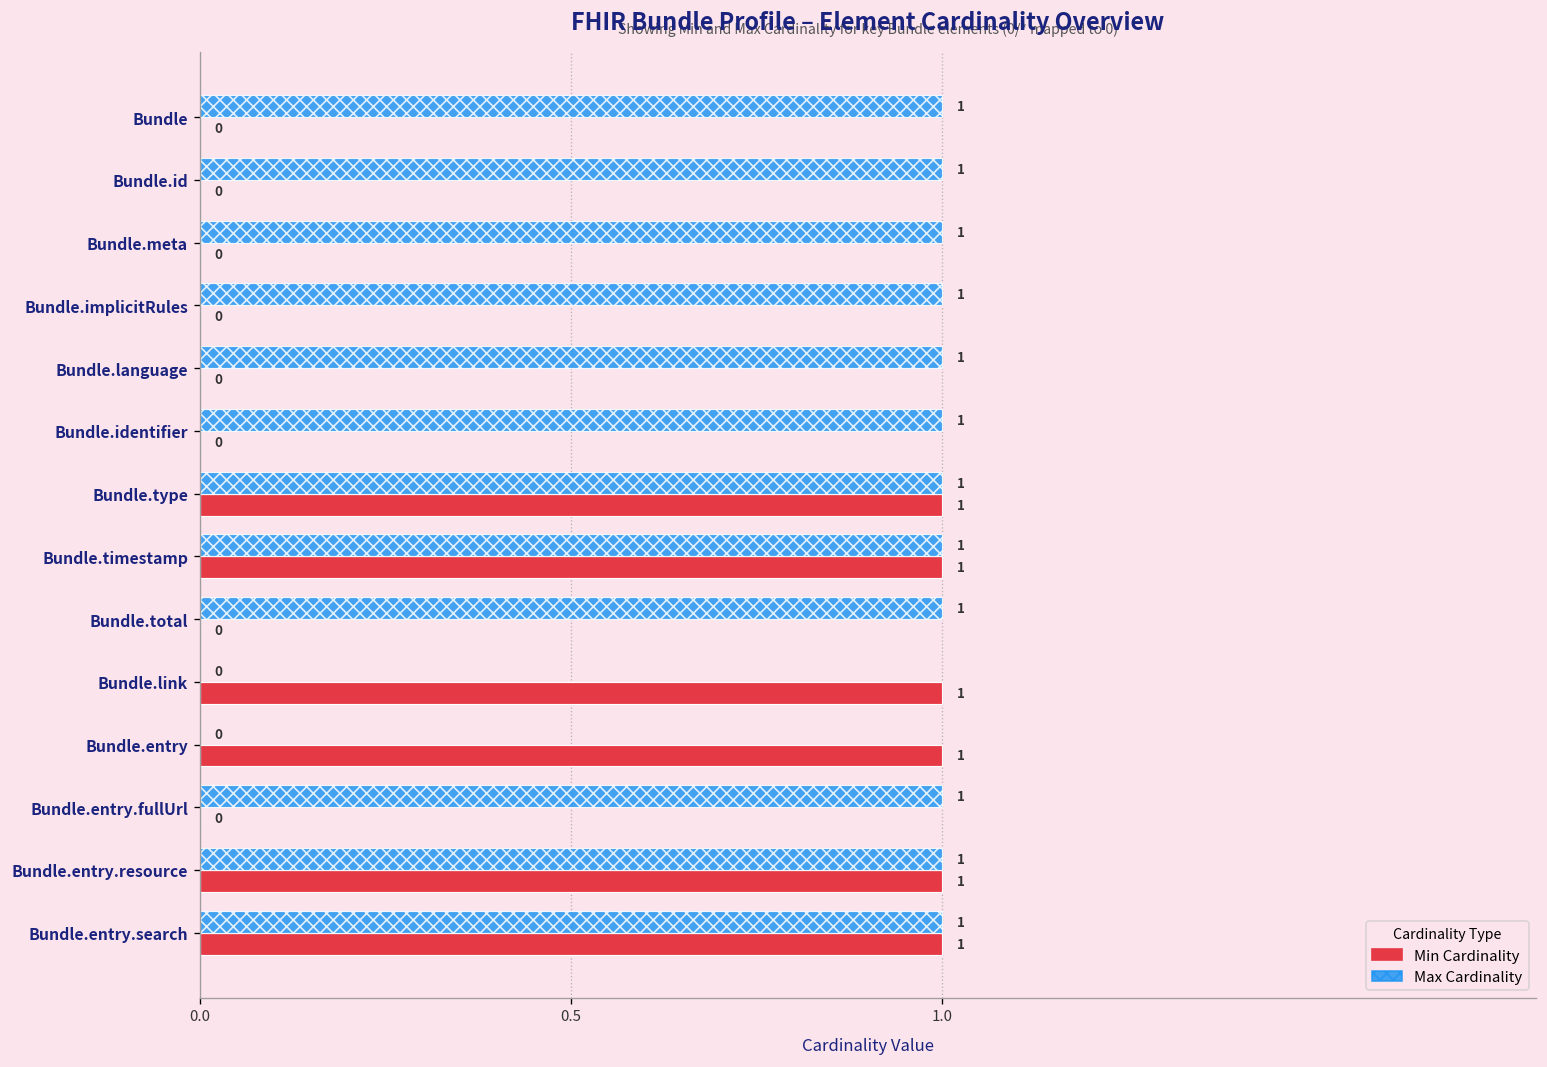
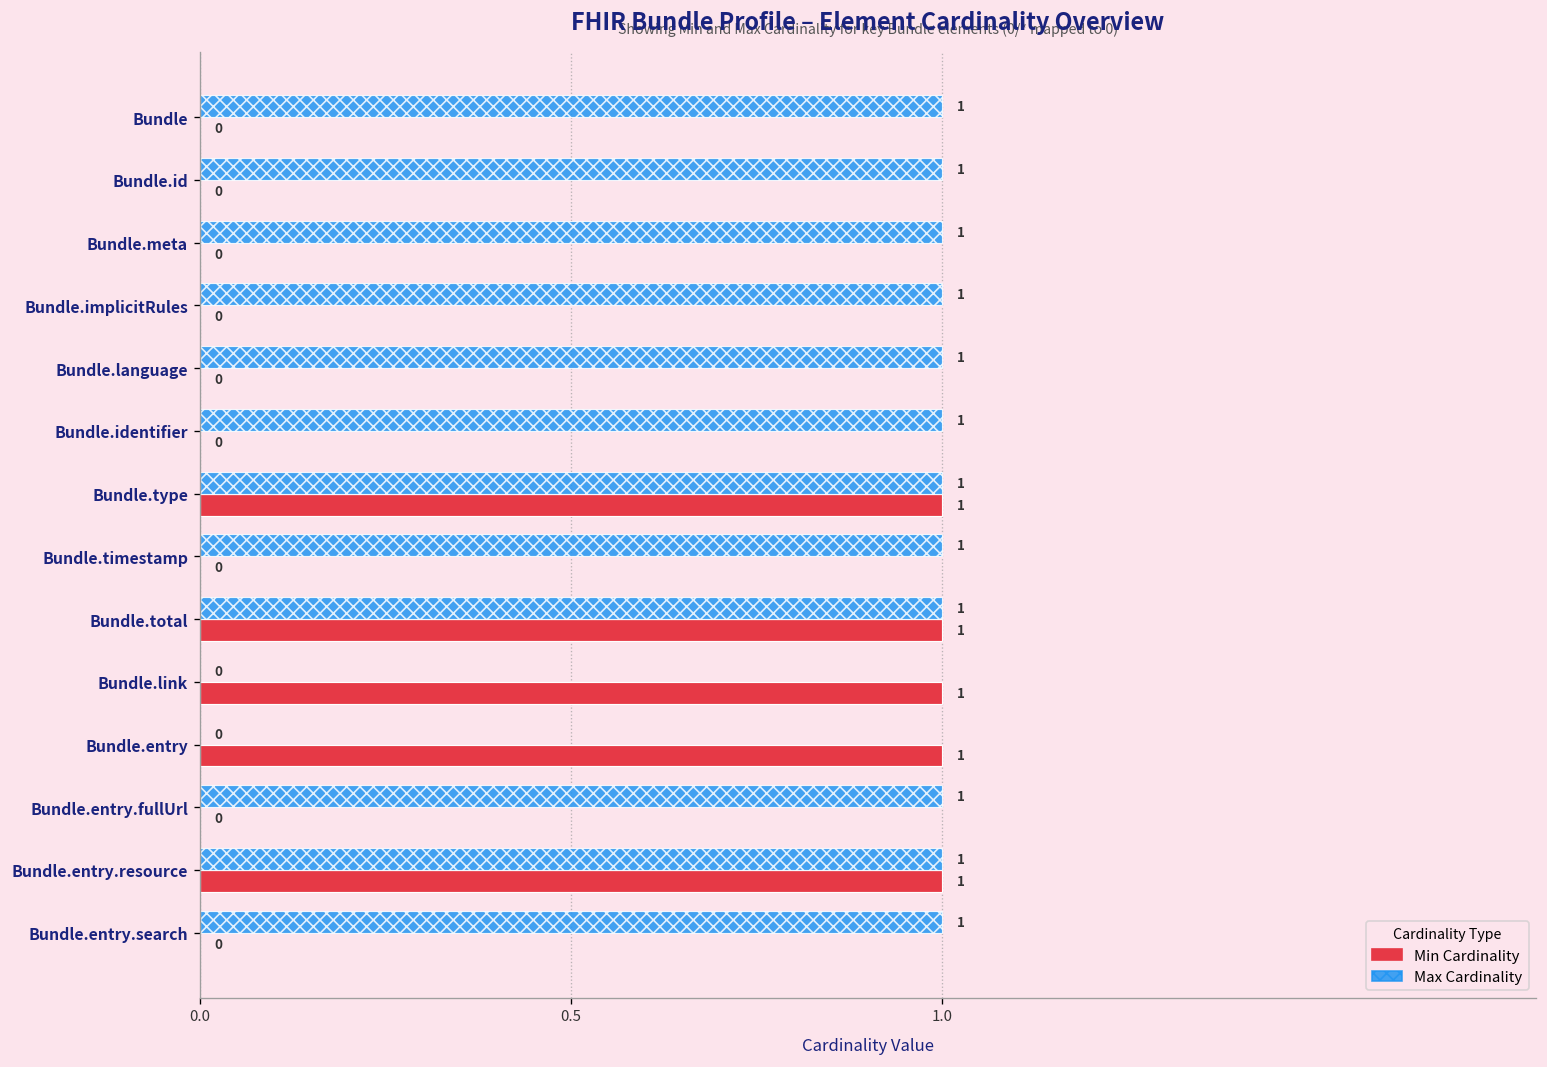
Min Cardinality, Bundle.timestamp: 1 -> 0
Min Cardinality, Bundle.total: 0 -> 1
Min Cardinality, Bundle.entry.search: 1 -> 0
